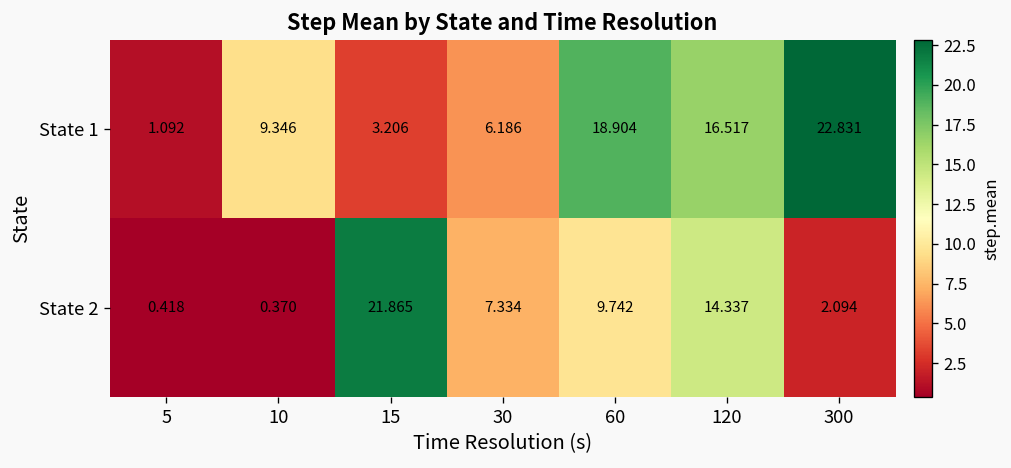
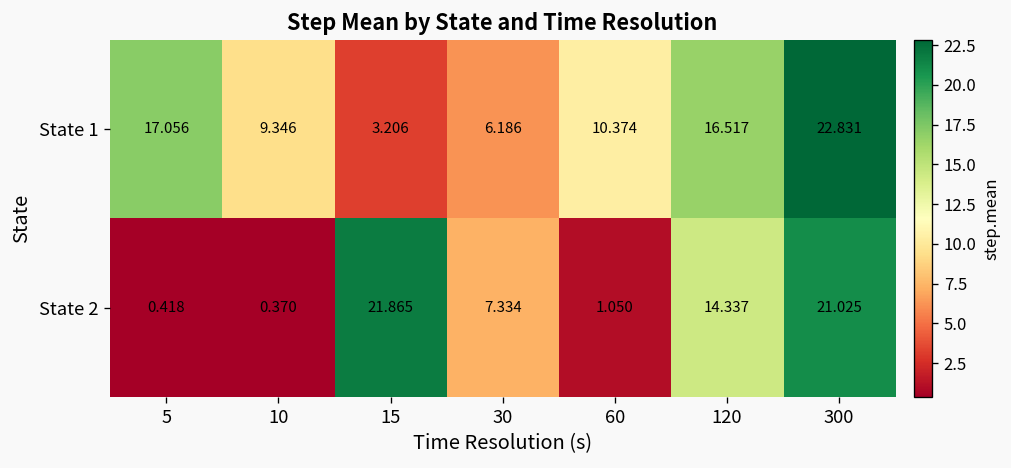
State 1, 5: 1.092 -> 17.056
State 1, 60: 18.904 -> 10.374
State 2, 60: 9.742 -> 1.050
State 2, 300: 2.094 -> 21.025
